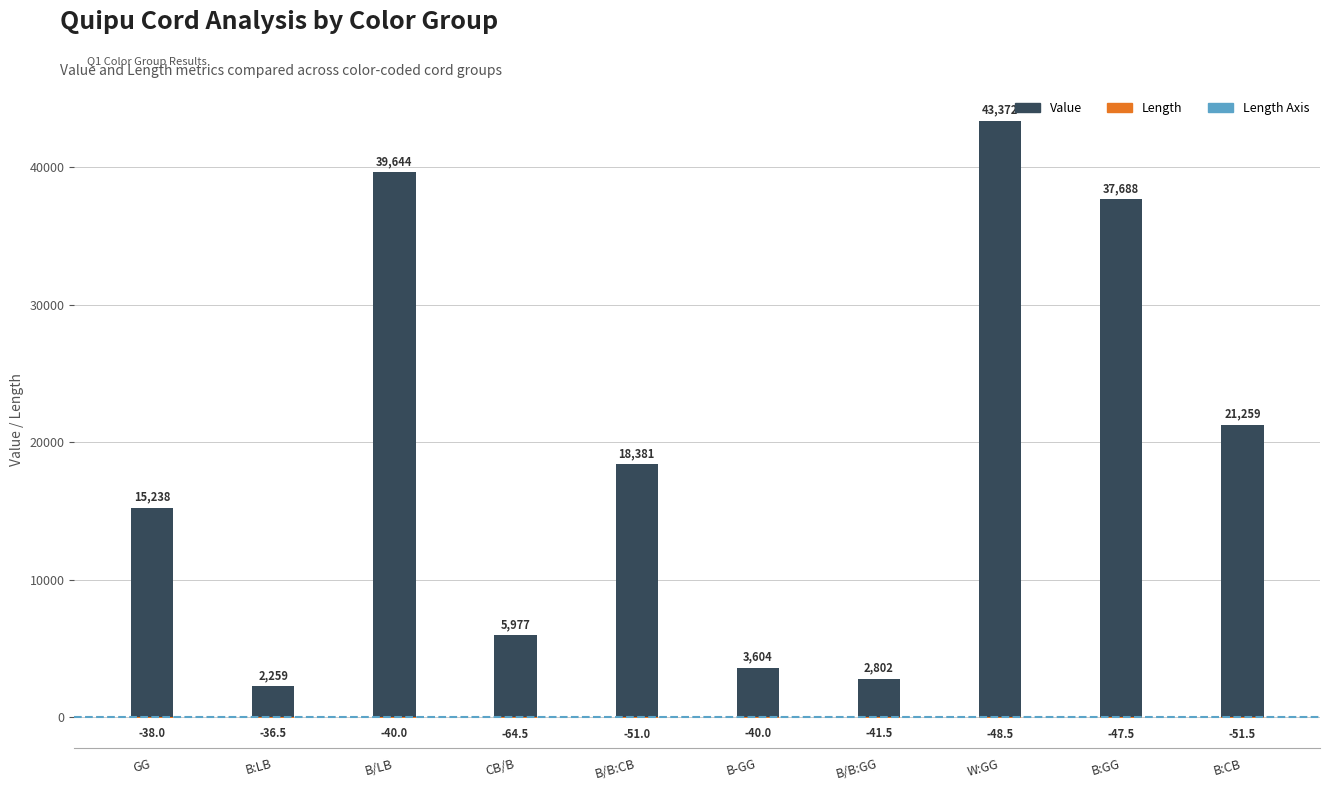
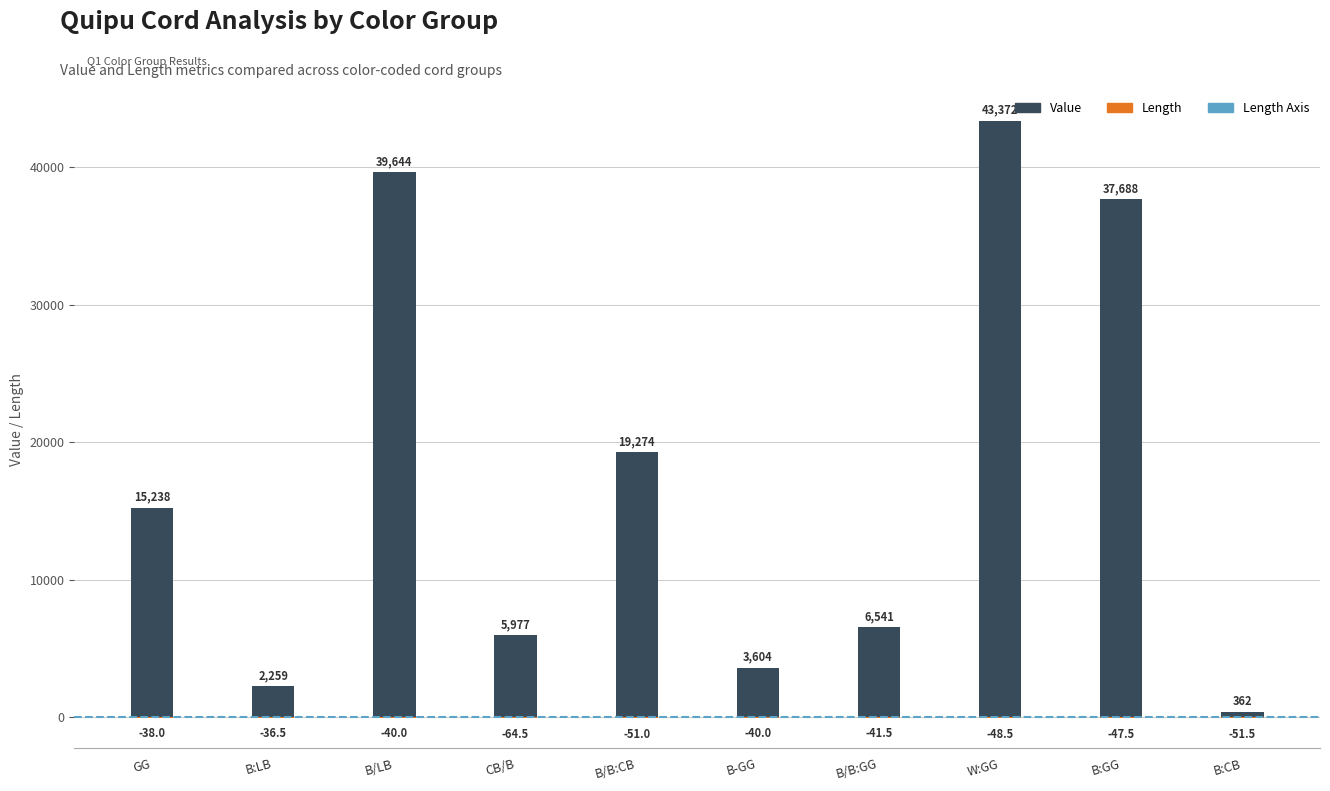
Value, B/B:CB: 18,381 -> 19,274
Value, B/B:GG: 2,802 -> 6,541
Value, B:CB: 21,259 -> 362
